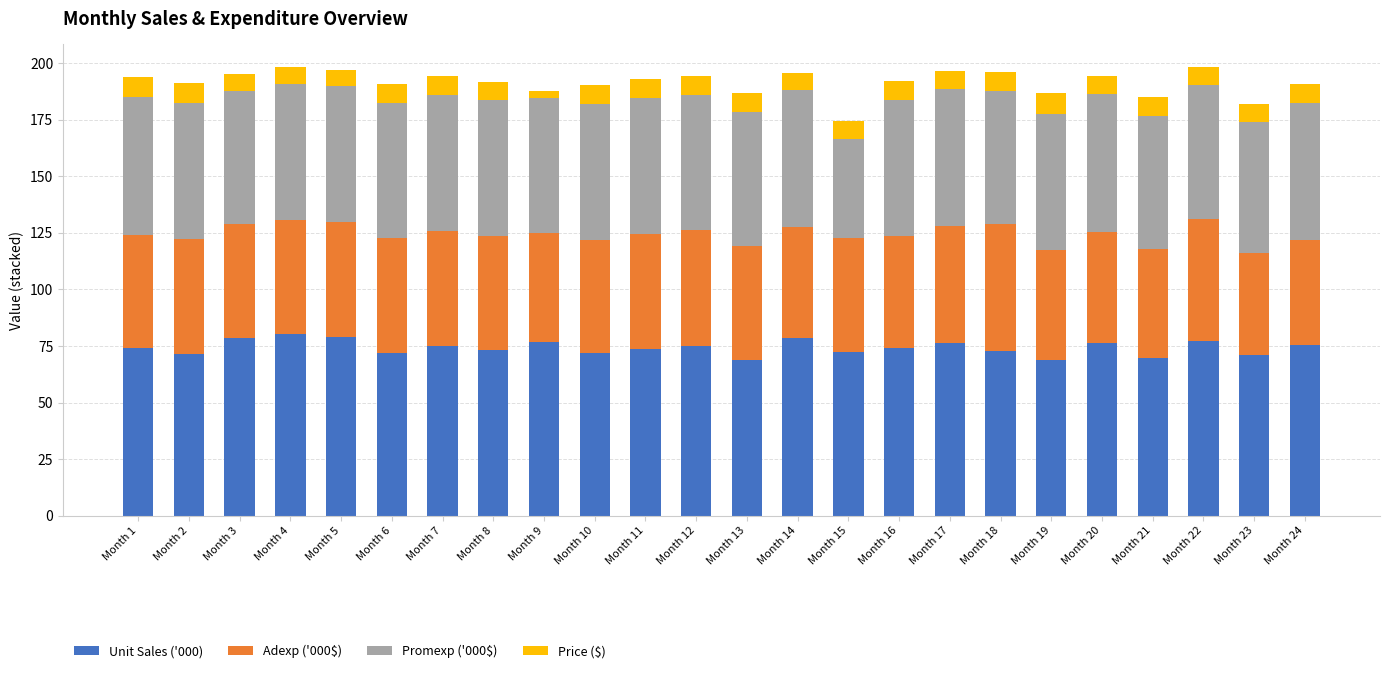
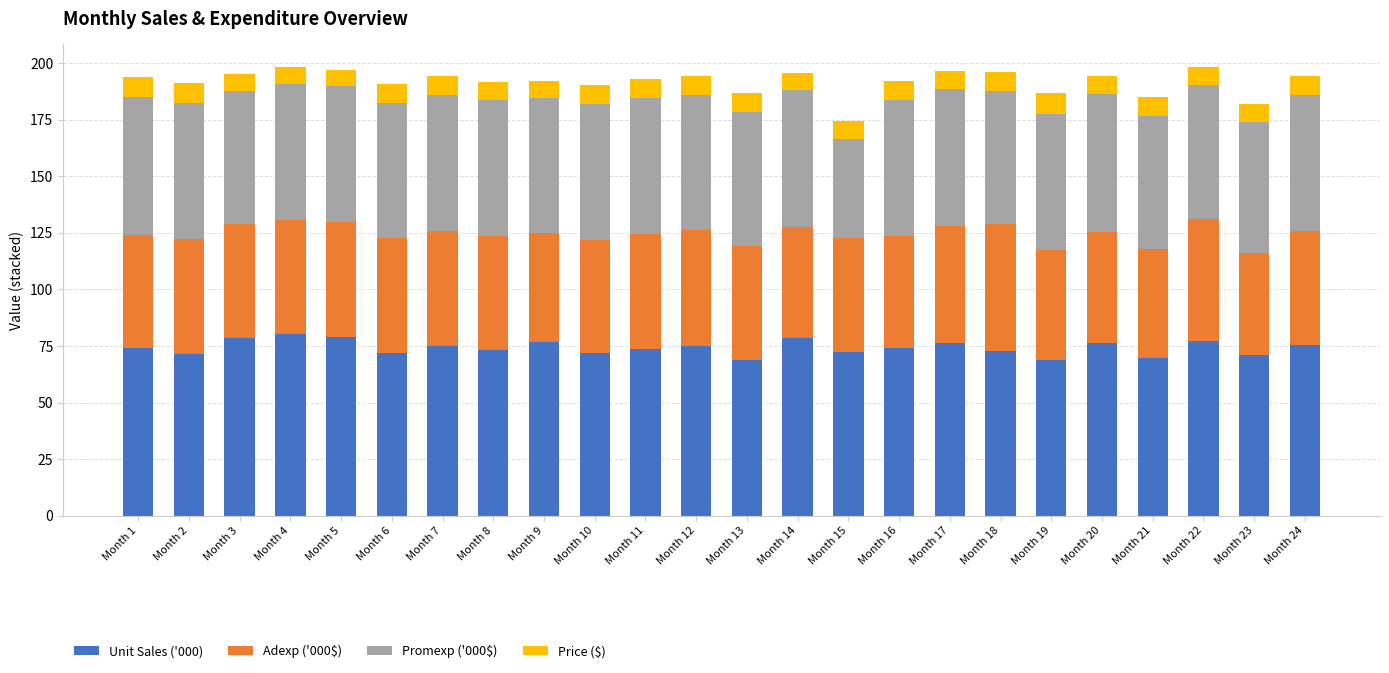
Price ($), Month 9: 3 -> 7
Adexp ('000$), Month 24: 46 -> 50
